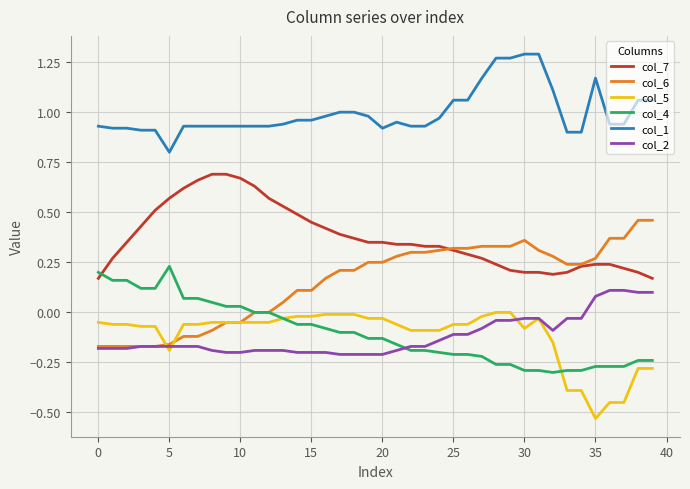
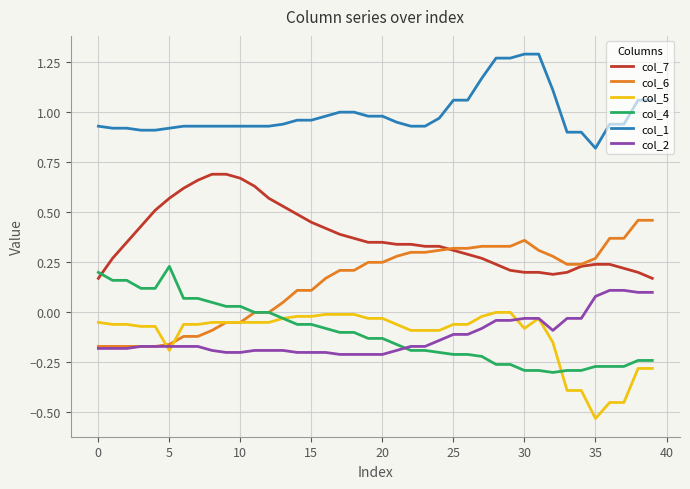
col_1, 5: 0.80 -> 0.92
col_1, 20: 0.92 -> 0.98
col_1, 35: 1.17 -> 0.82
